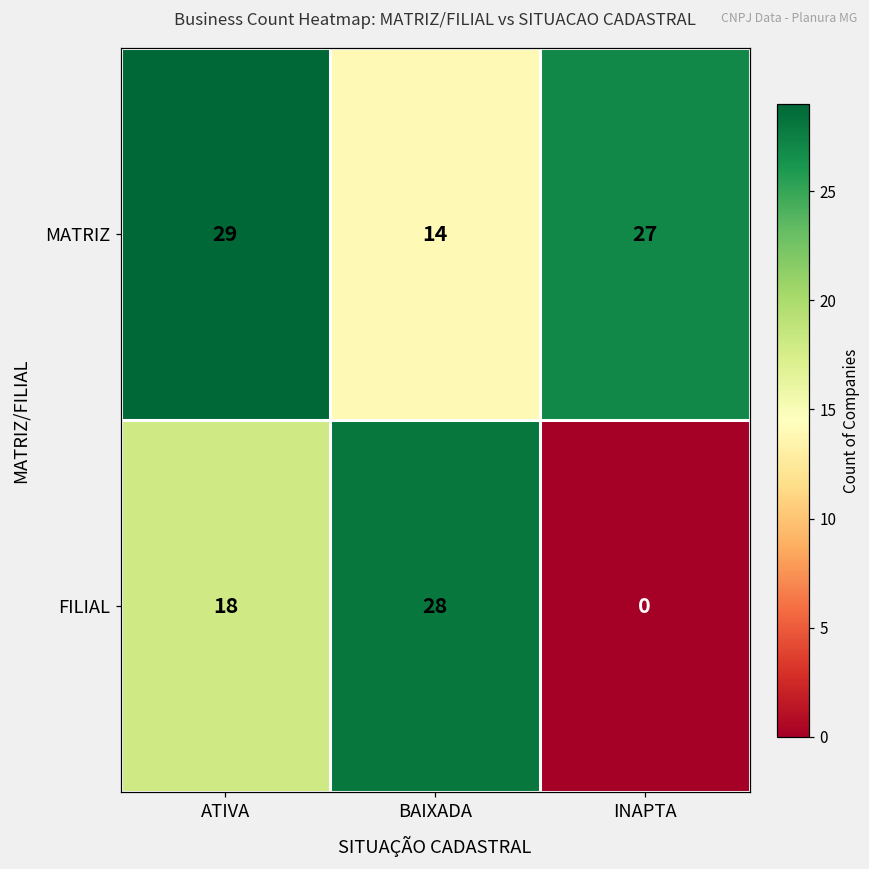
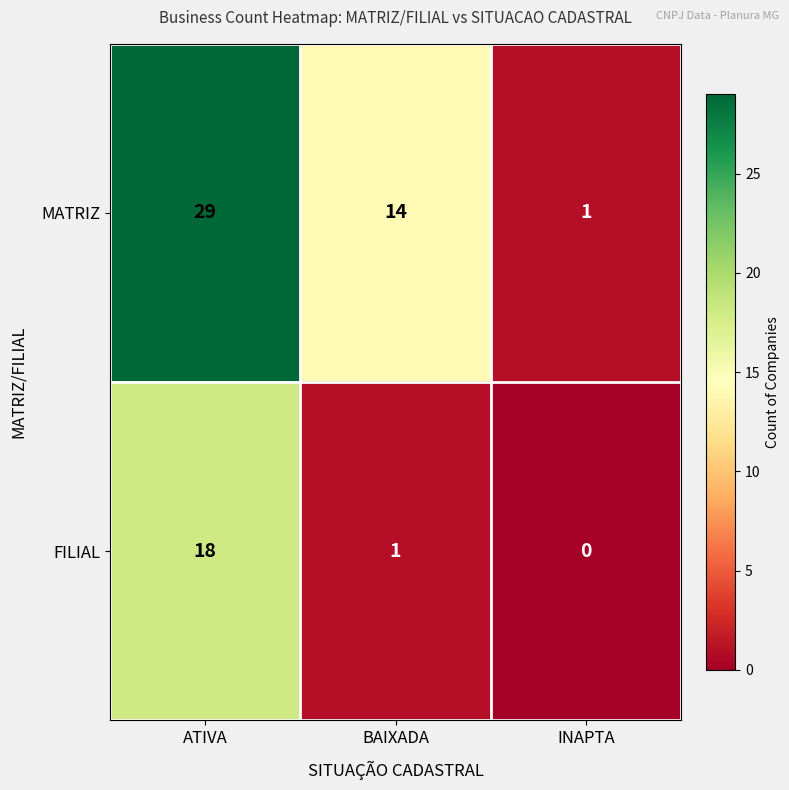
MATRIZ, INAPTA: 27 -> 1
FILIAL, BAIXADA: 28 -> 1
